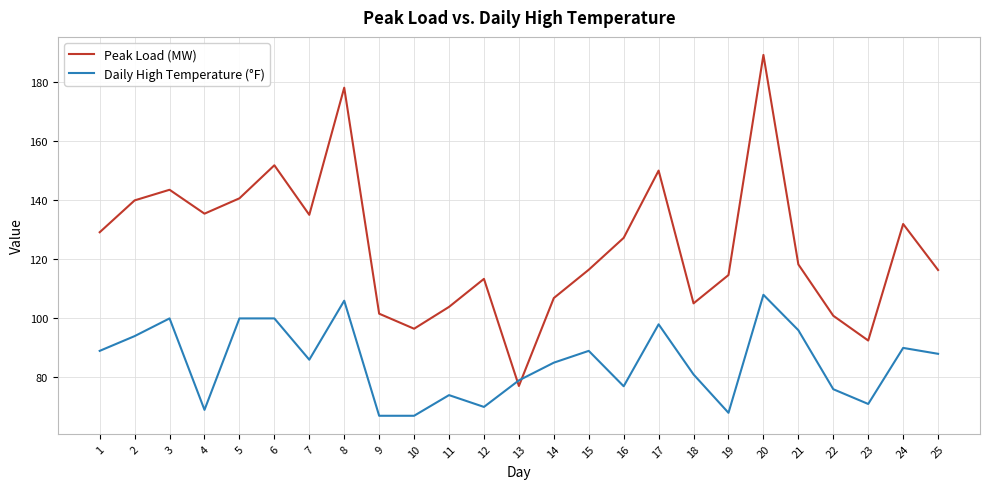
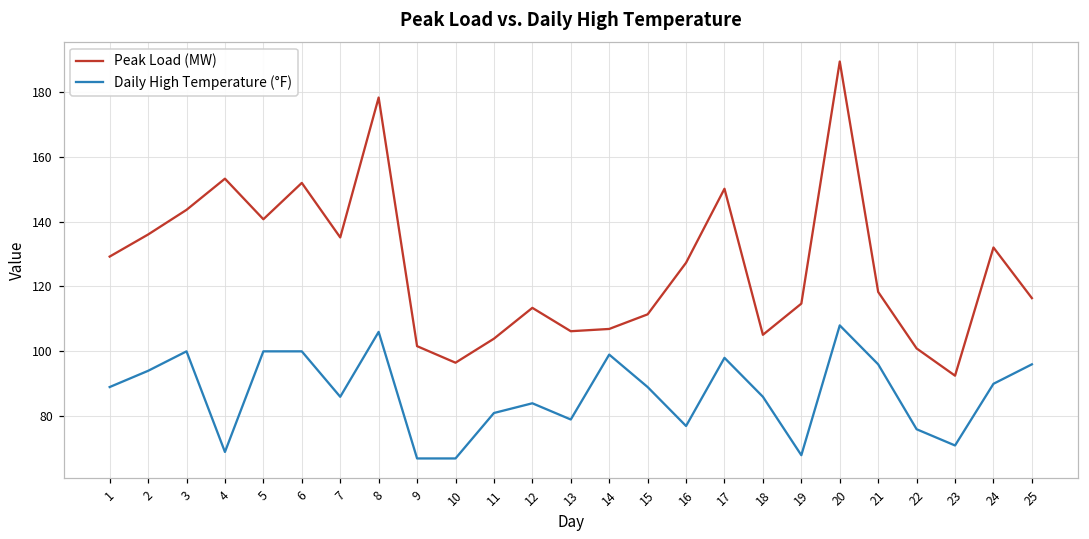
Peak Load (MW), 2: 140 -> 136
Peak Load (MW), 4: 136 -> 153
Daily High Temperature (°F), 11: 74 -> 81
Daily High Temperature (°F), 12: 70 -> 84
Peak Load (MW), 13: 77 -> 106
Daily High Temperature (°F), 14: 85 -> 99
Peak Load (MW), 15: 117 -> 111
Daily High Temperature (°F), 18: 81 -> 86
Daily High Temperature (°F), 25: 88 -> 96
